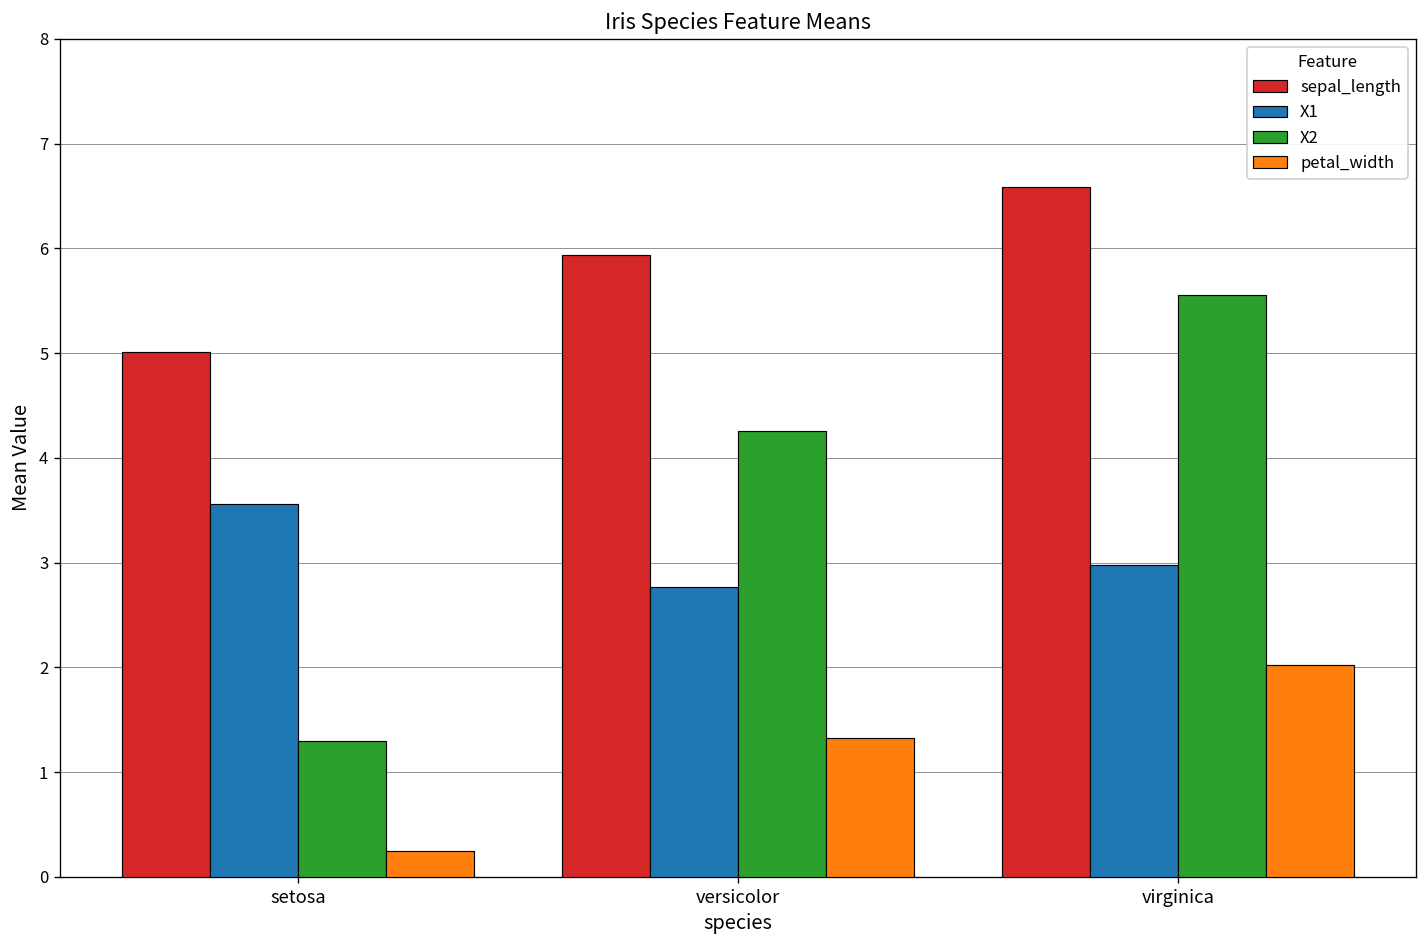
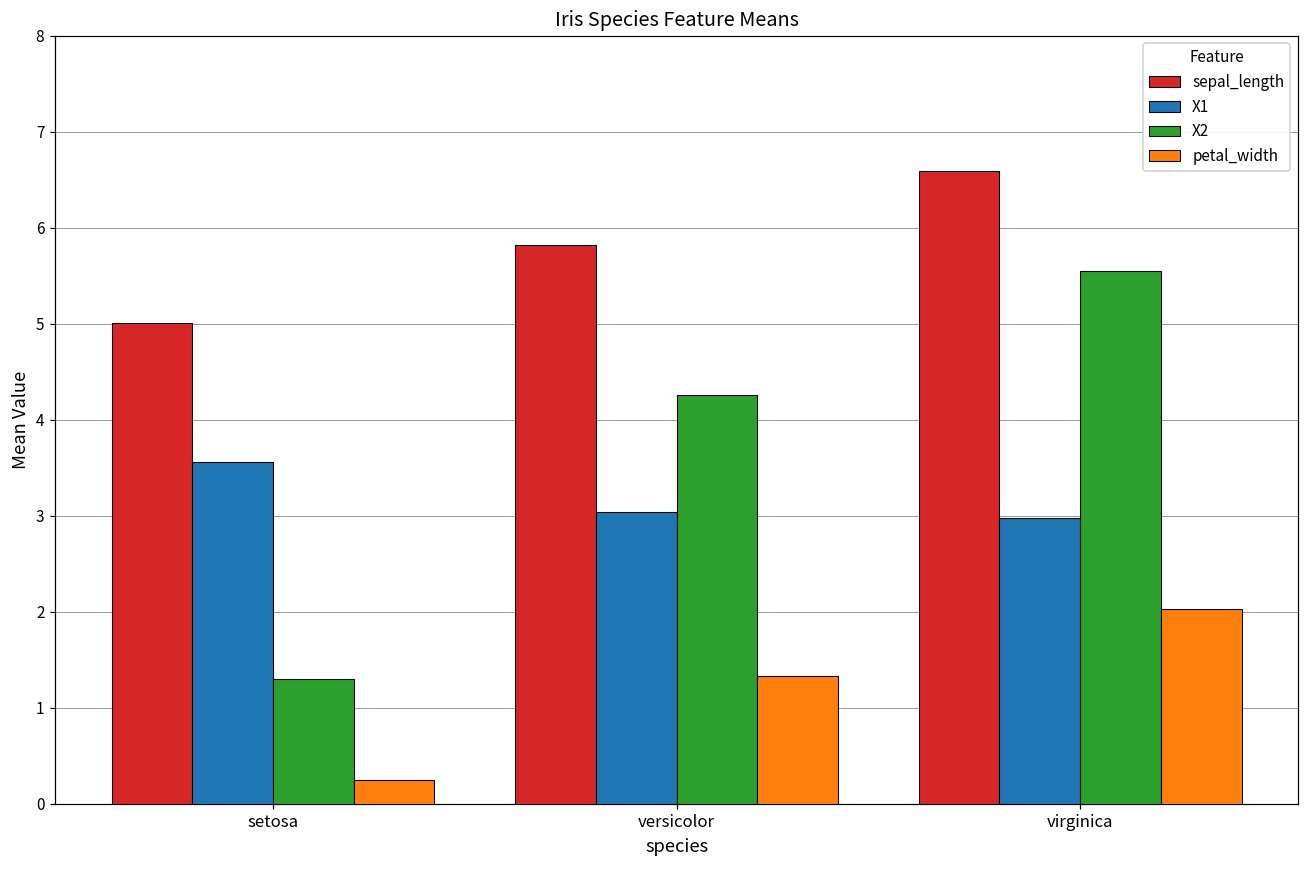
sepal_length, versicolor: 5.9 -> 5.8
X1, versicolor: 2.8 -> 3.0
